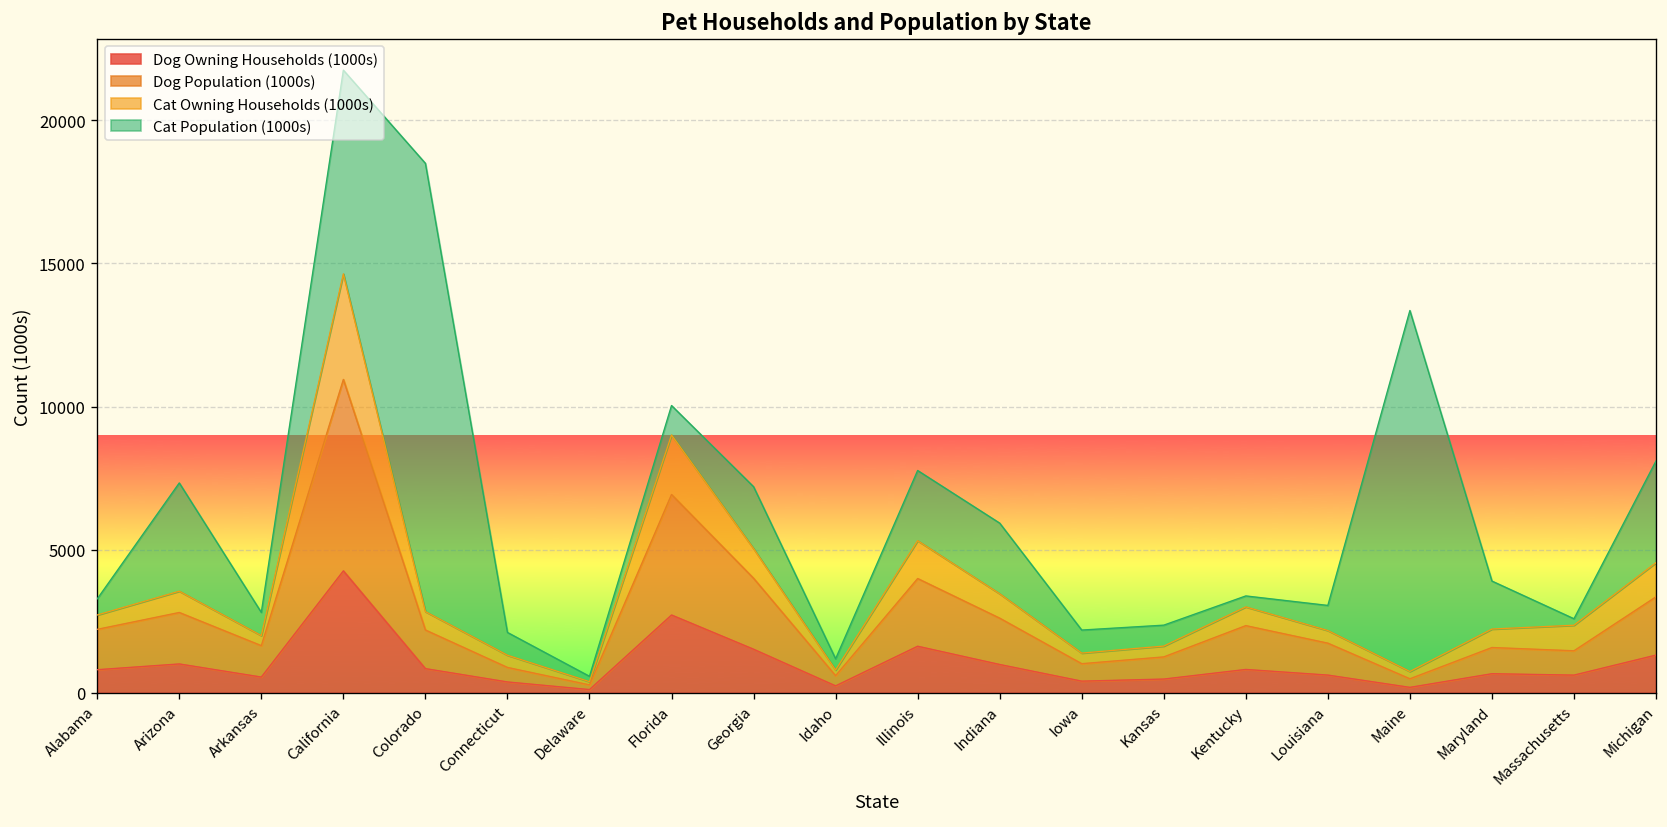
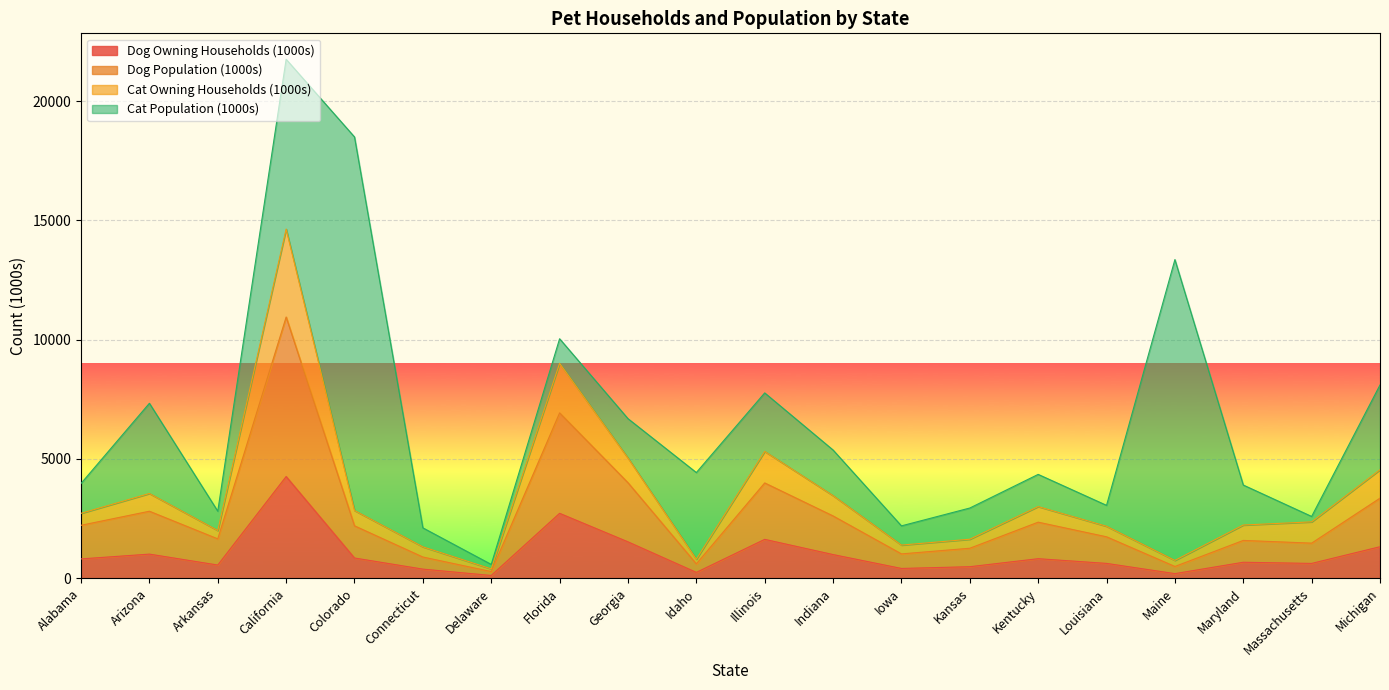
Cat Population (1000s), Alabama: 600 -> 1300
Cat Population (1000s), Georgia: 2200 -> 1600
Cat Population (1000s), Idaho: 400 -> 3600
Cat Population (1000s), Indiana: 2500 -> 1900
Cat Population (1000s), Kansas: 700 -> 1300
Cat Population (1000s), Kentucky: 400 -> 1300
